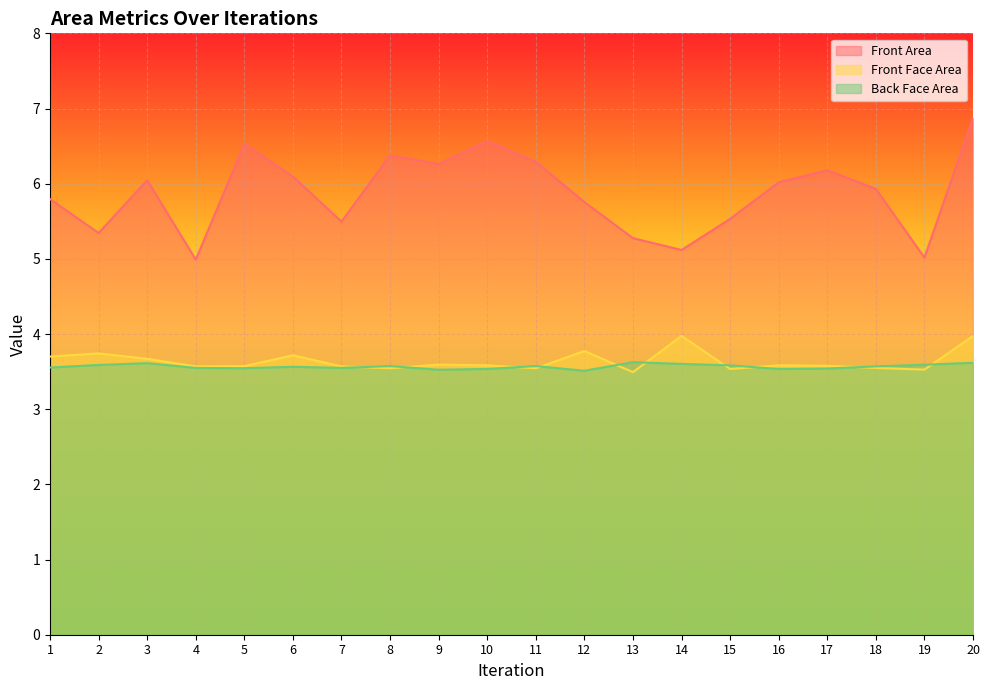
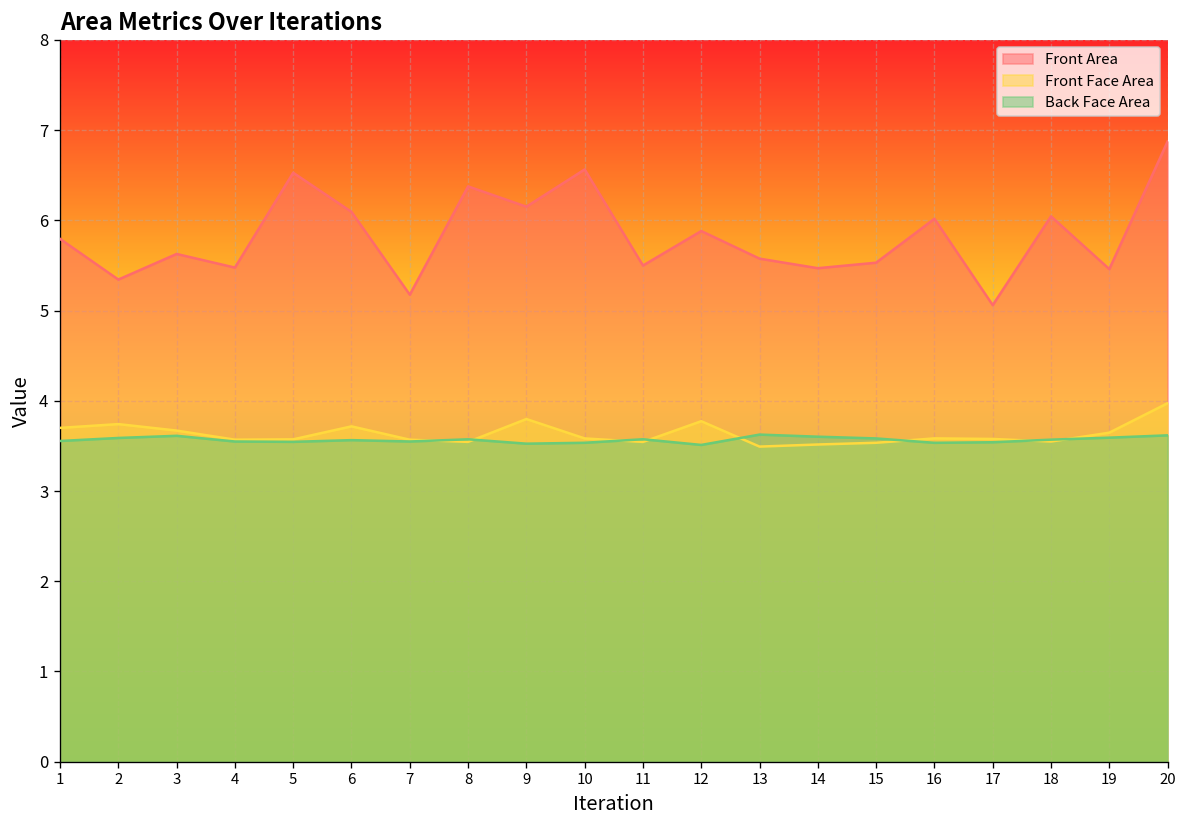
Front Area, 3: 6.0 -> 5.6
Front Area, 4: 5.0 -> 5.5
Front Area, 7: 5.5 -> 5.2
Front Area, 9: 6.3 -> 6.2
Front Face Area, 9: 3.6 -> 3.8
Front Area, 11: 6.3 -> 5.5
Front Area, 12: 5.8 -> 5.9
Front Area, 13: 5.3 -> 5.6
Front Area, 14: 5.1 -> 5.5
Front Face Area, 14: 4.0 -> 3.5
Front Area, 17: 6.2 -> 5.1
Front Area, 18: 5.9 -> 6.0
Front Area, 19: 5.0 -> 5.5
Front Face Area, 19: 3.5 -> 3.6
